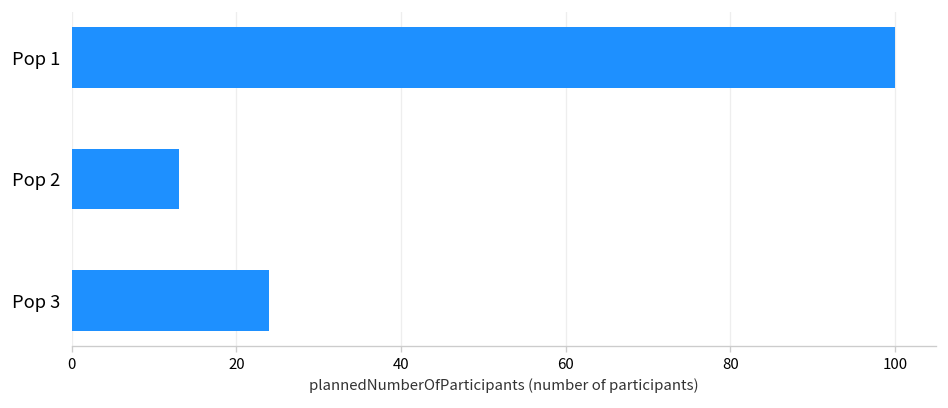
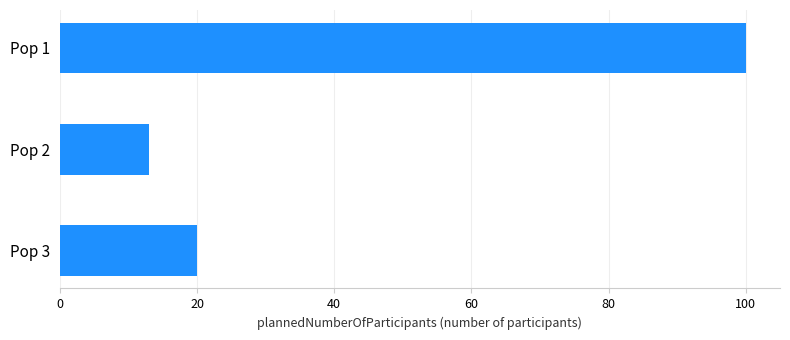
Pop 3: 24 -> 20
